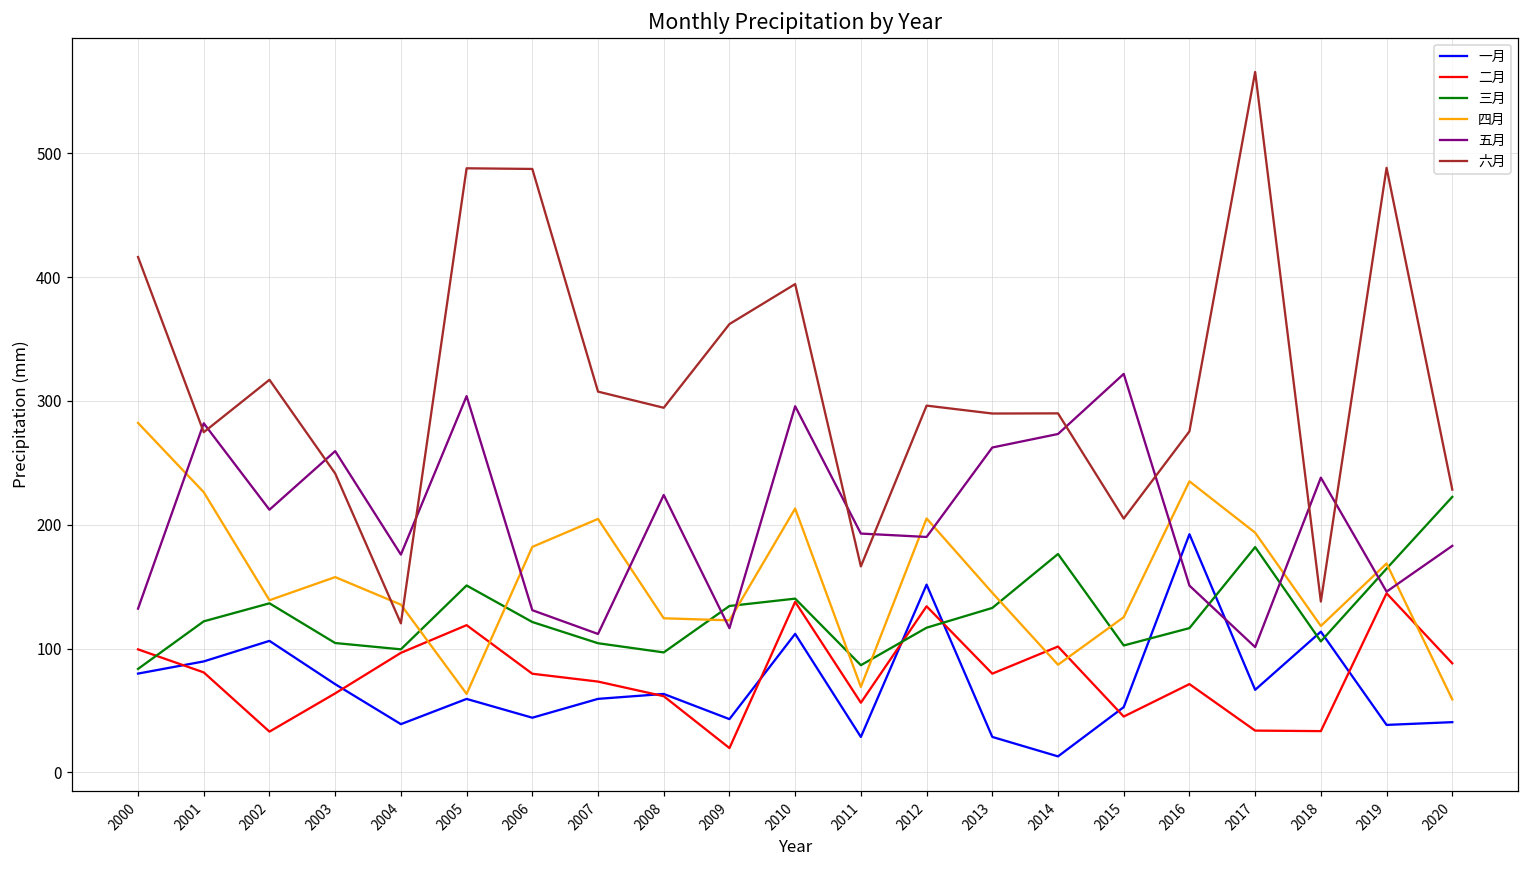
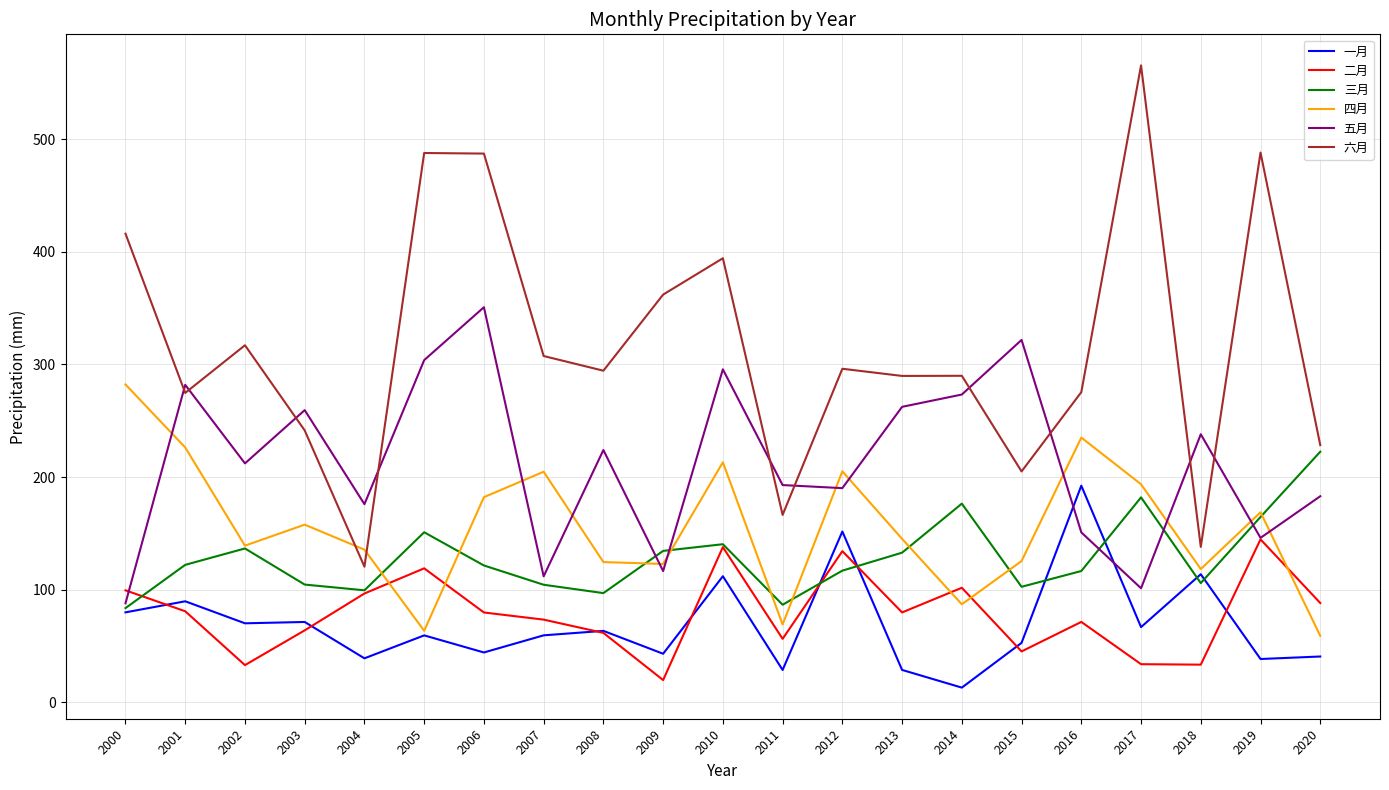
五月, 2000: 132 -> 88
一月, 2002: 106 -> 70
五月, 2006: 131 -> 351
